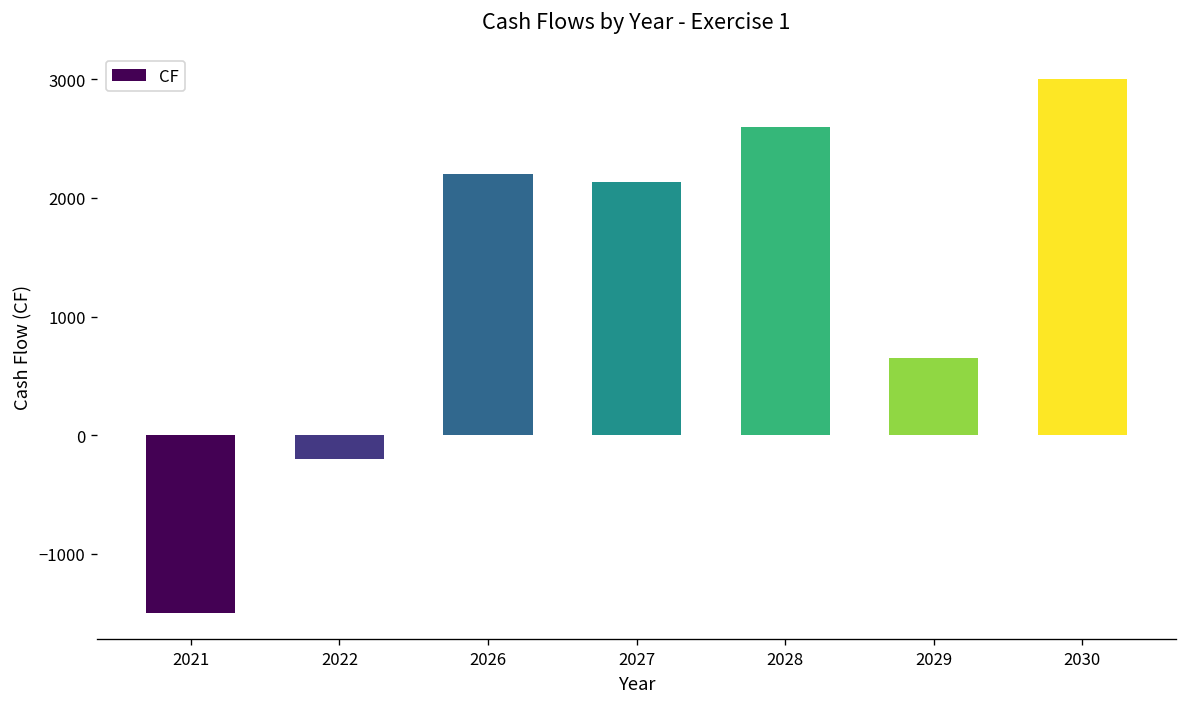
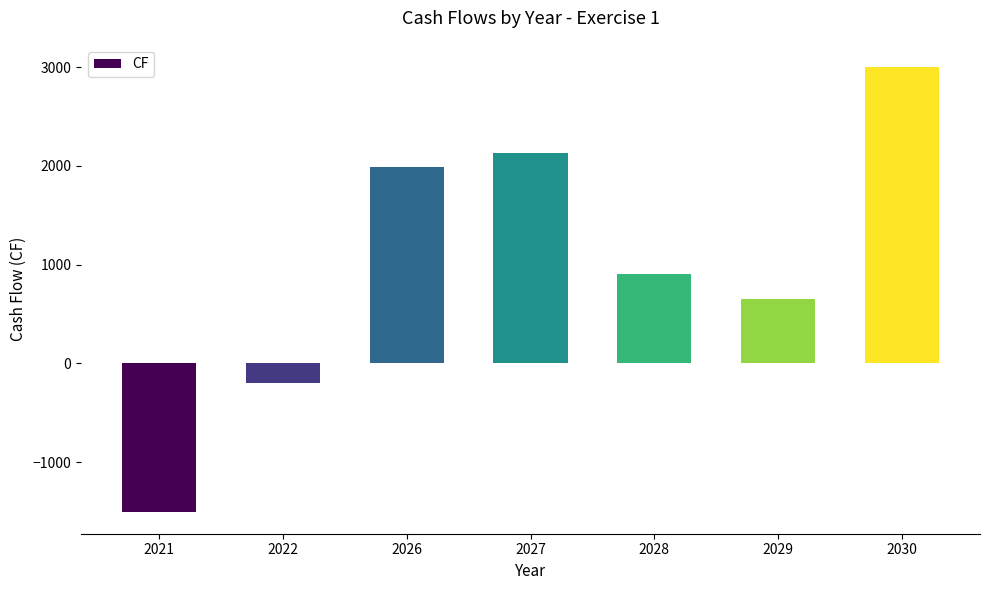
2026: 2200 -> 2000
2028: 2600 -> 900
